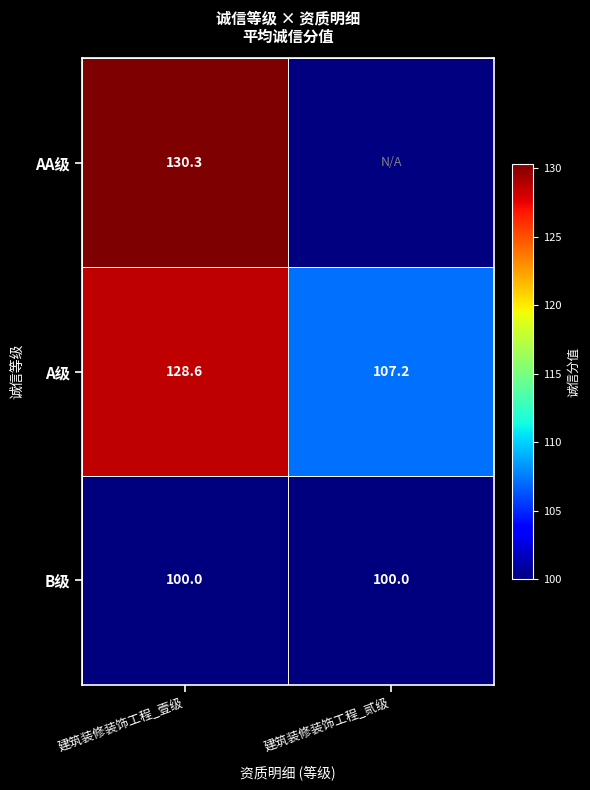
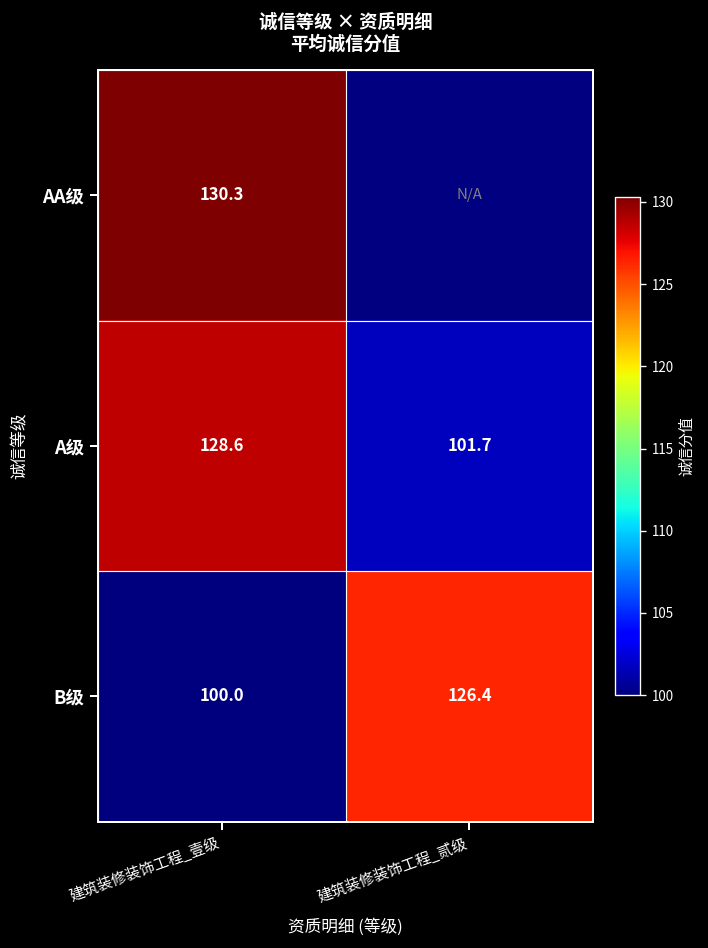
A级, 建筑装修装饰工程_贰级: 107.2 -> 101.7
B级, 建筑装修装饰工程_贰级: 100.0 -> 126.4
